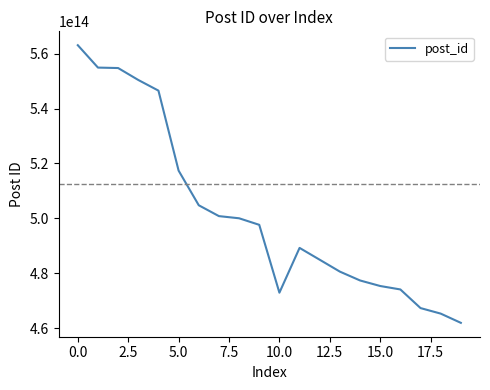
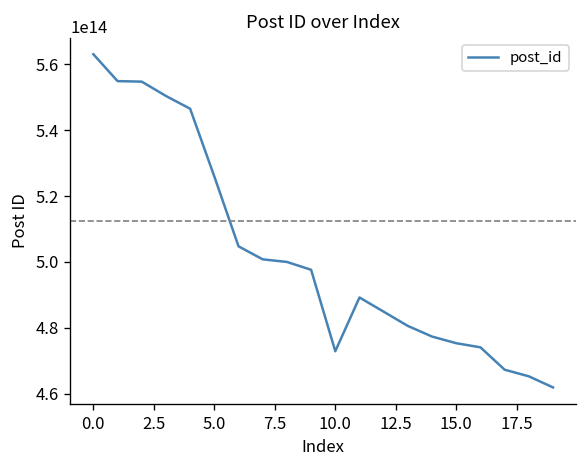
5.0: 517000000000000 -> 526000000000000
